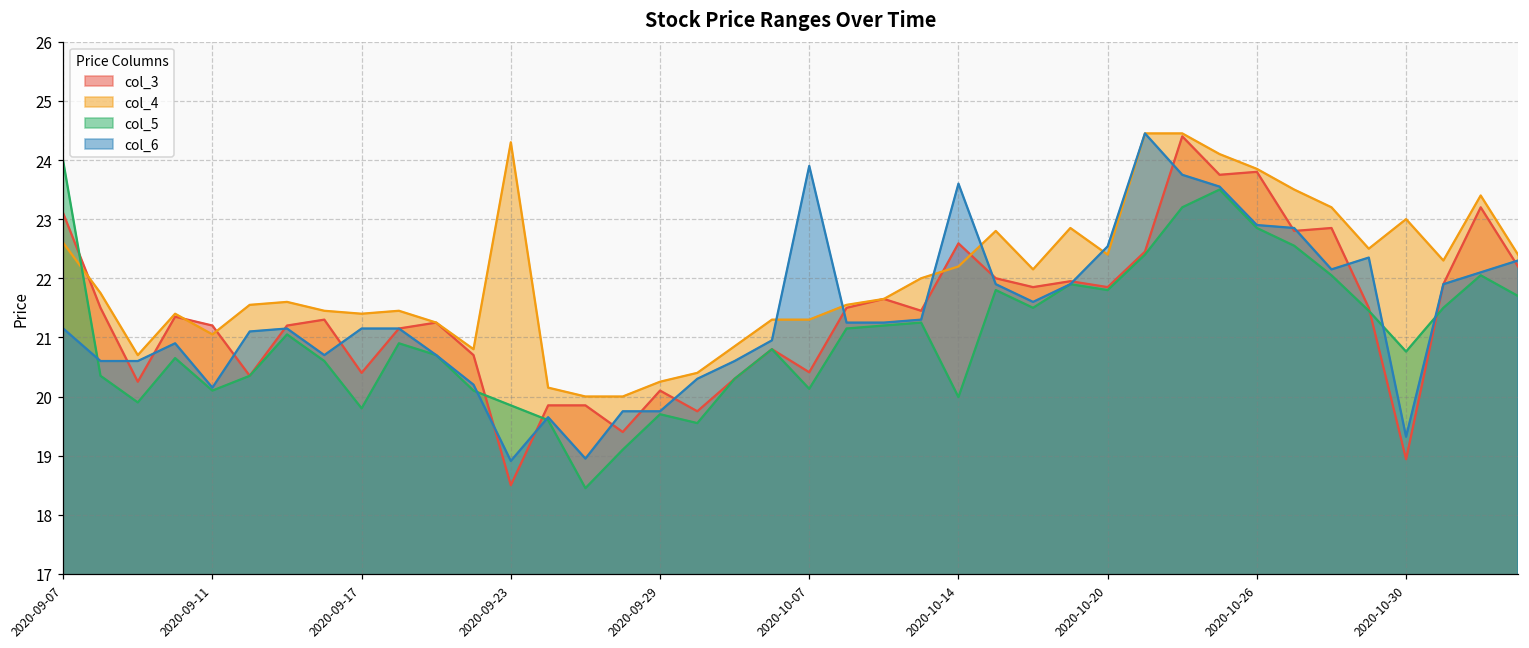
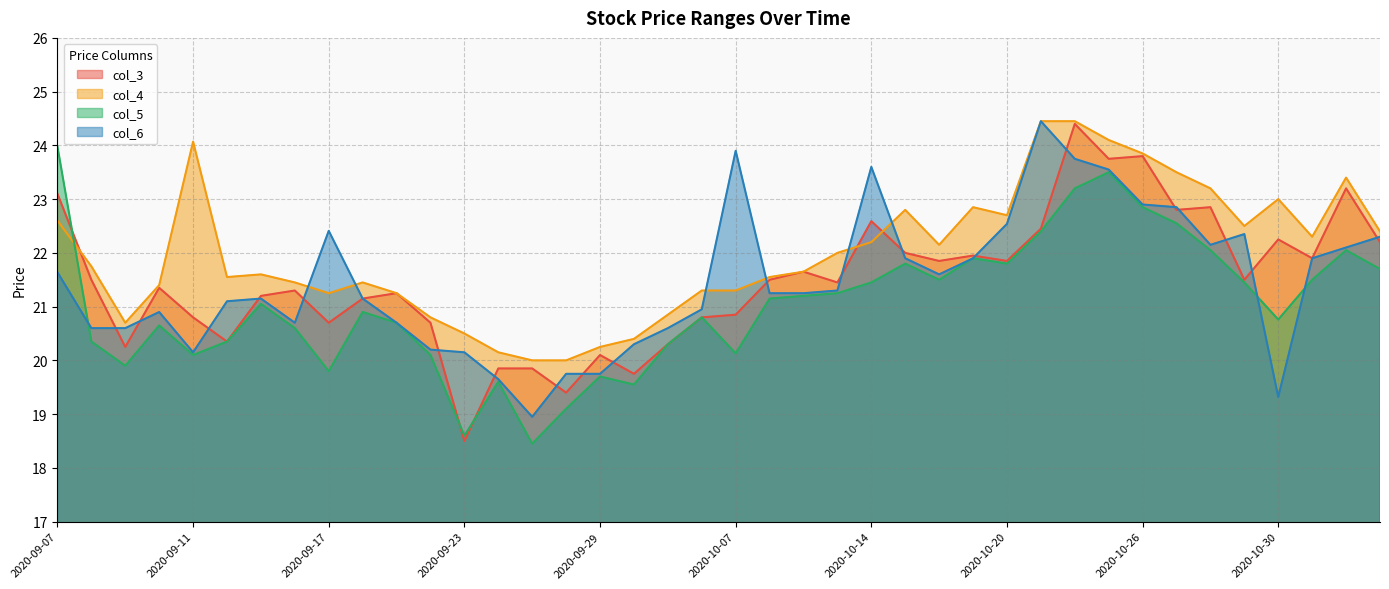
col_6, 2020-09-07: 21.2 -> 21.6
col_3, 2020-09-11: 21.2 -> 20.8
col_4, 2020-09-11: 21.1 -> 24.1
col_3, 2020-09-17: 20.4 -> 20.7
col_4, 2020-09-17: 21.4 -> 21.3
col_6, 2020-09-17: 21.2 -> 22.4
col_4, 2020-09-23: 24.3 -> 20.5
col_5, 2020-09-23: 19.9 -> 18.6
col_6, 2020-09-23: 18.9 -> 20.2
col_3, 2020-10-07: 20.4 -> 20.9
col_5, 2020-10-14: 20.0 -> 21.5
col_4, 2020-10-20: 22.4 -> 22.7
col_3, 2020-10-30: 18.9 -> 22.3
